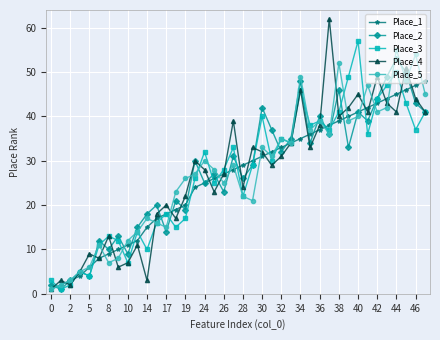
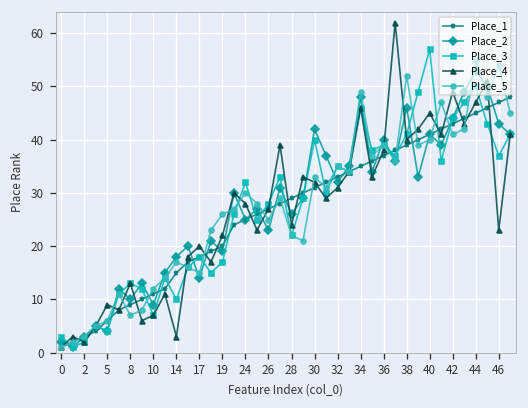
Place_4, 44: 41 -> 47
Place_4, 46: 44 -> 23
